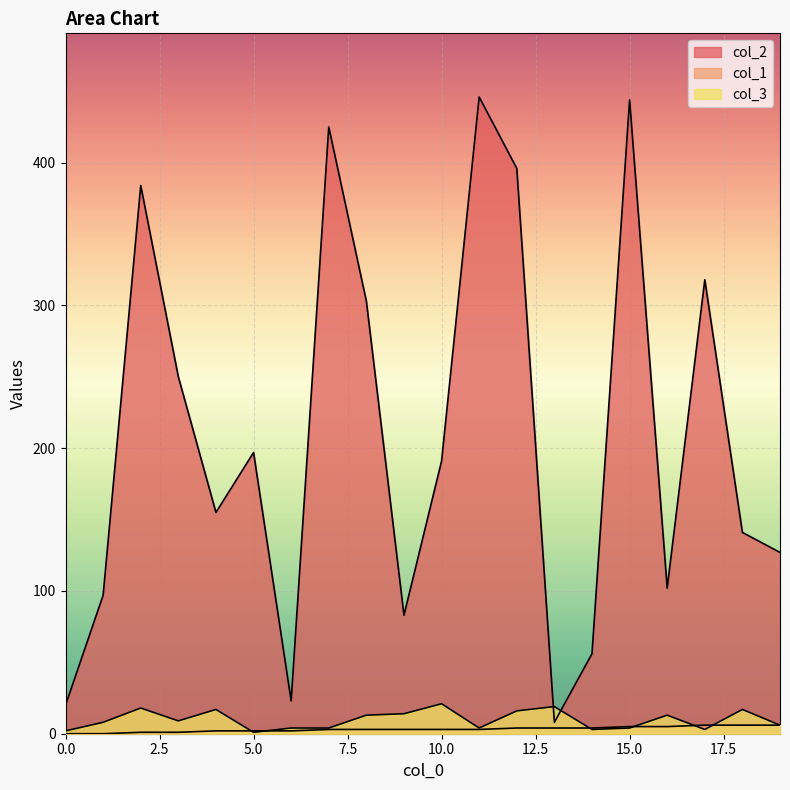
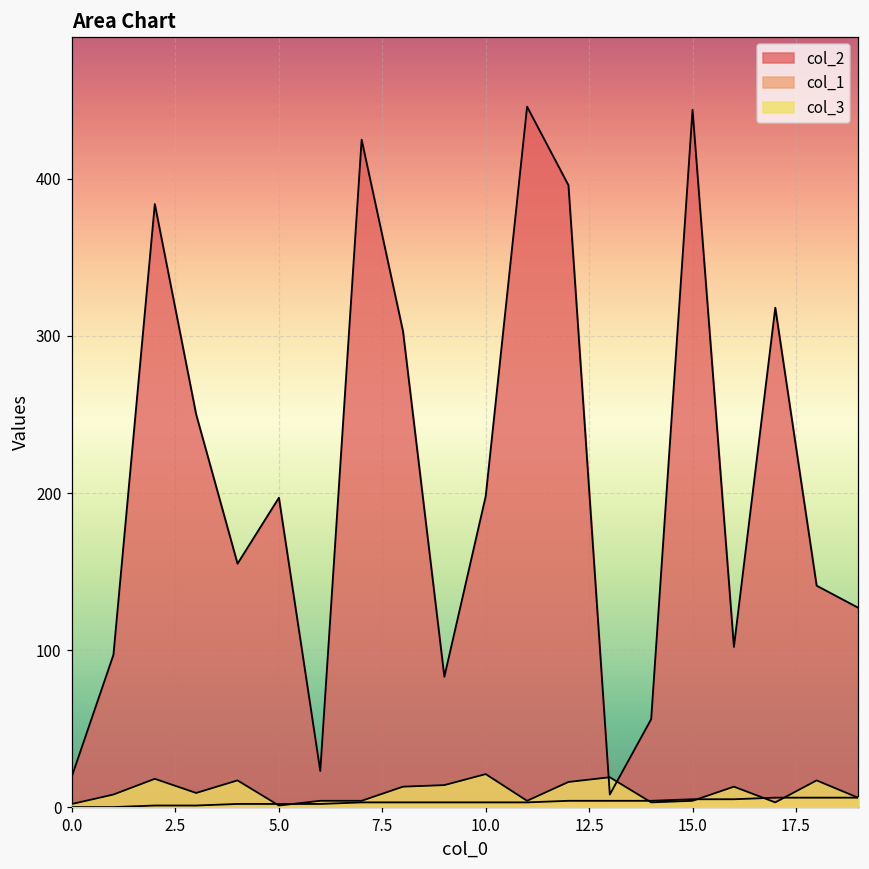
col_2, 10.0: 191 -> 198
